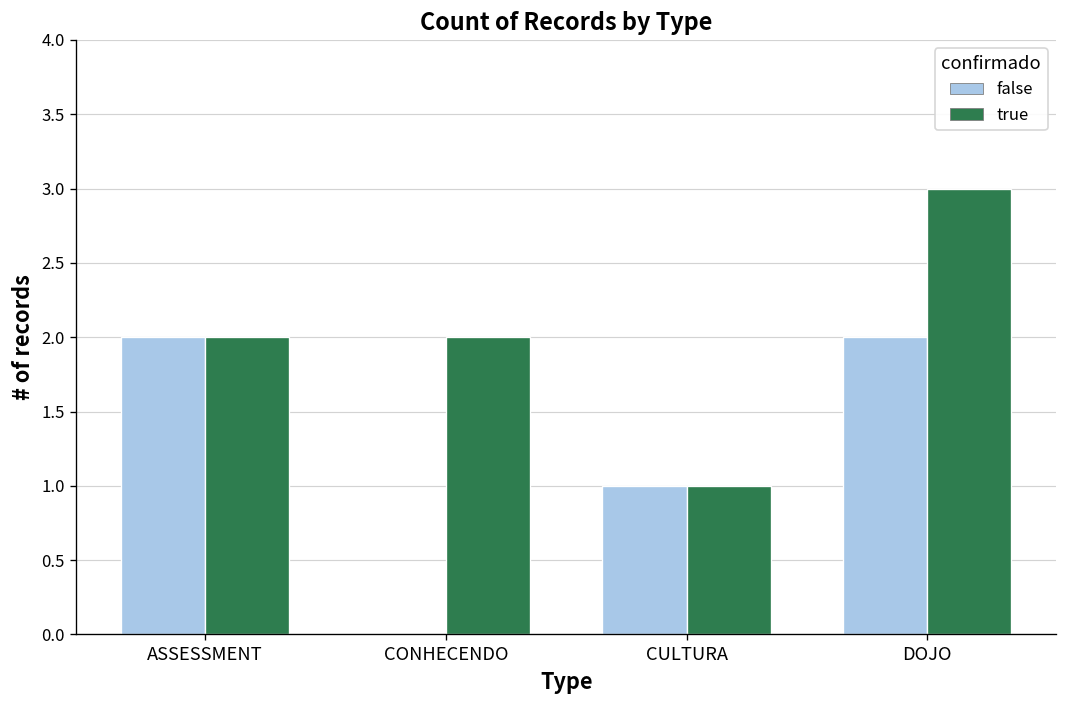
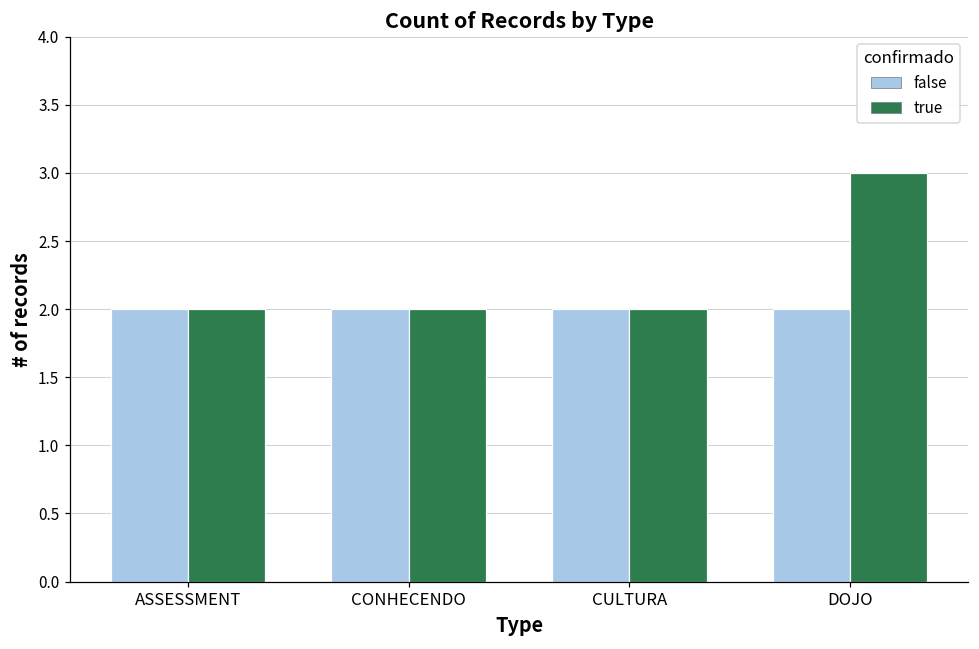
false, CONHECENDO: 0 -> 2
false, CULTURA: 1 -> 2
true, CULTURA: 1 -> 2
